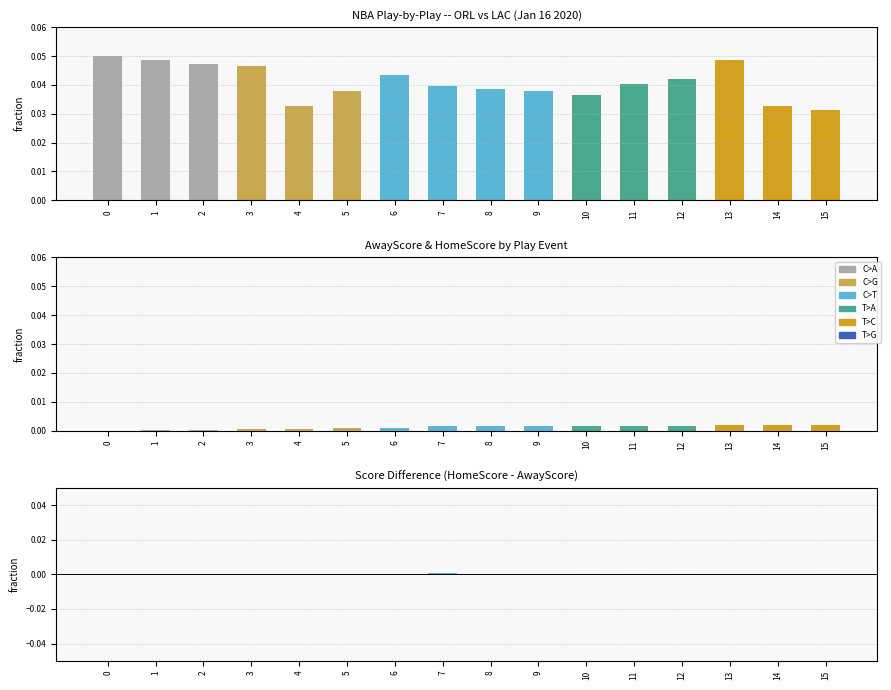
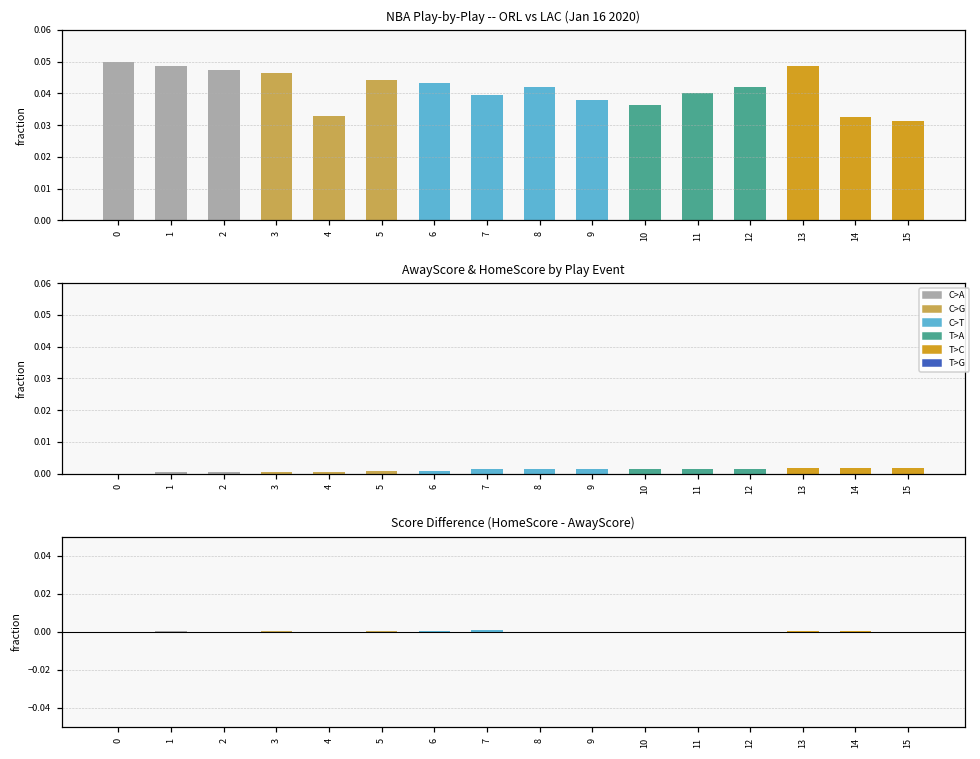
NBA Play-by-Play -- ORL vs LAC (Jan 16 2020), 5: 0.038 -> 0.044
NBA Play-by-Play -- ORL vs LAC (Jan 16 2020), 8: 0.039 -> 0.042
